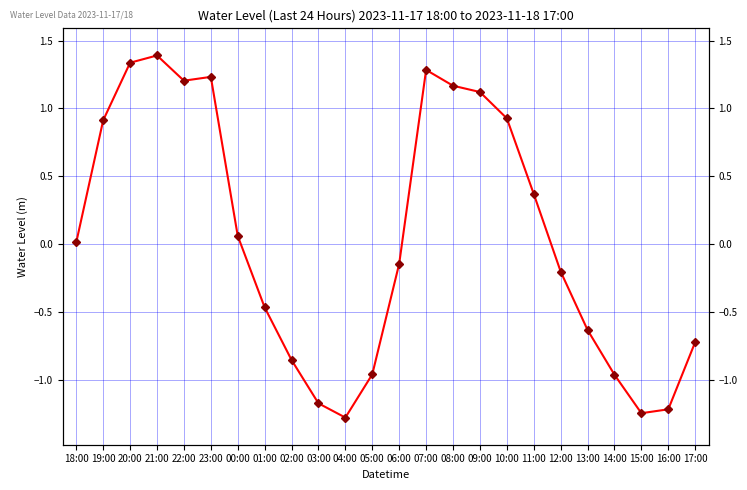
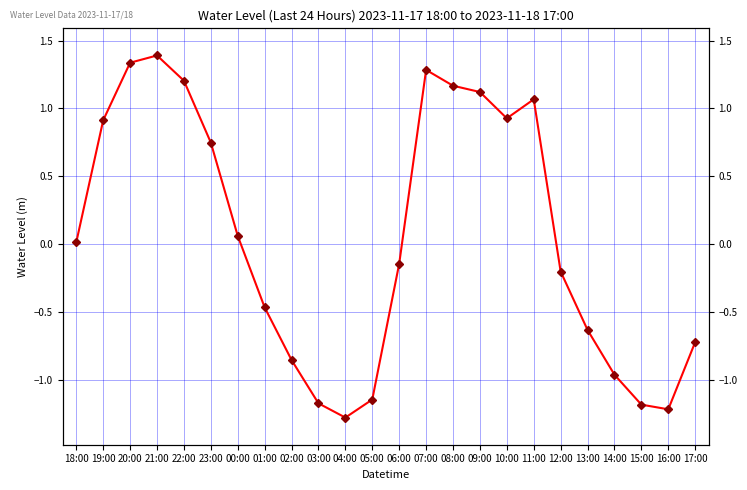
23:00: 1.23 -> 0.75
05:00: -0.96 -> -1.15
11:00: 0.37 -> 1.07
15:00: -1.25 -> -1.18
